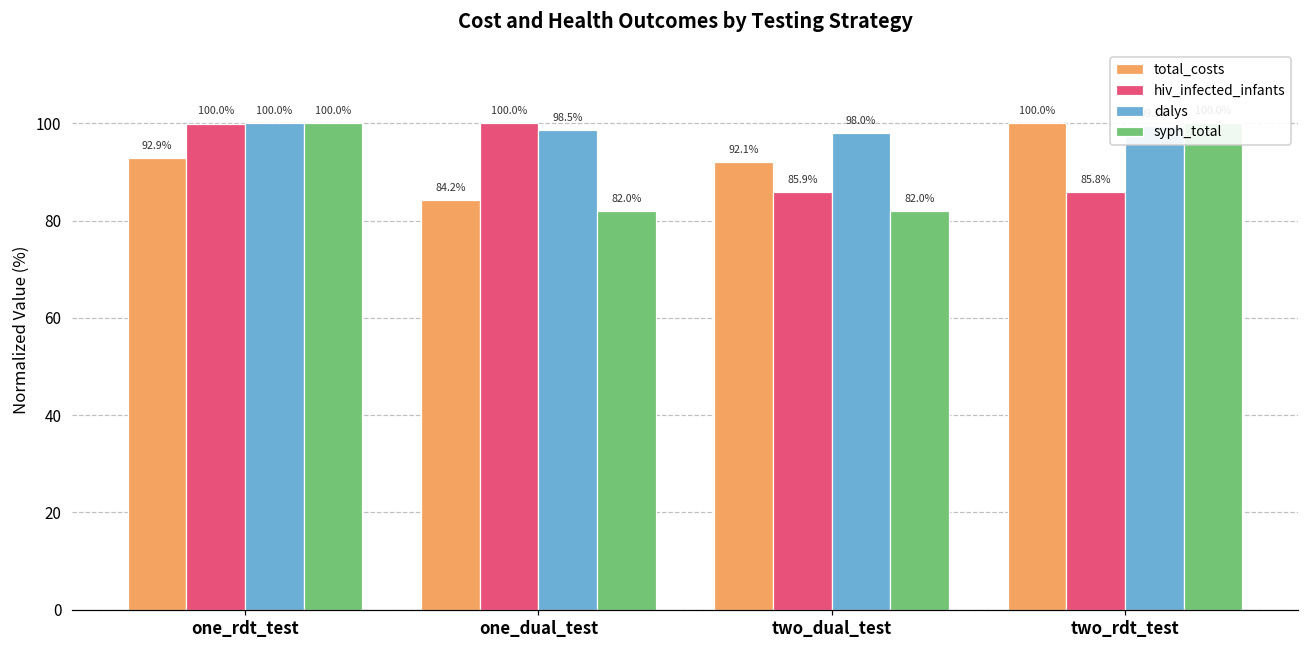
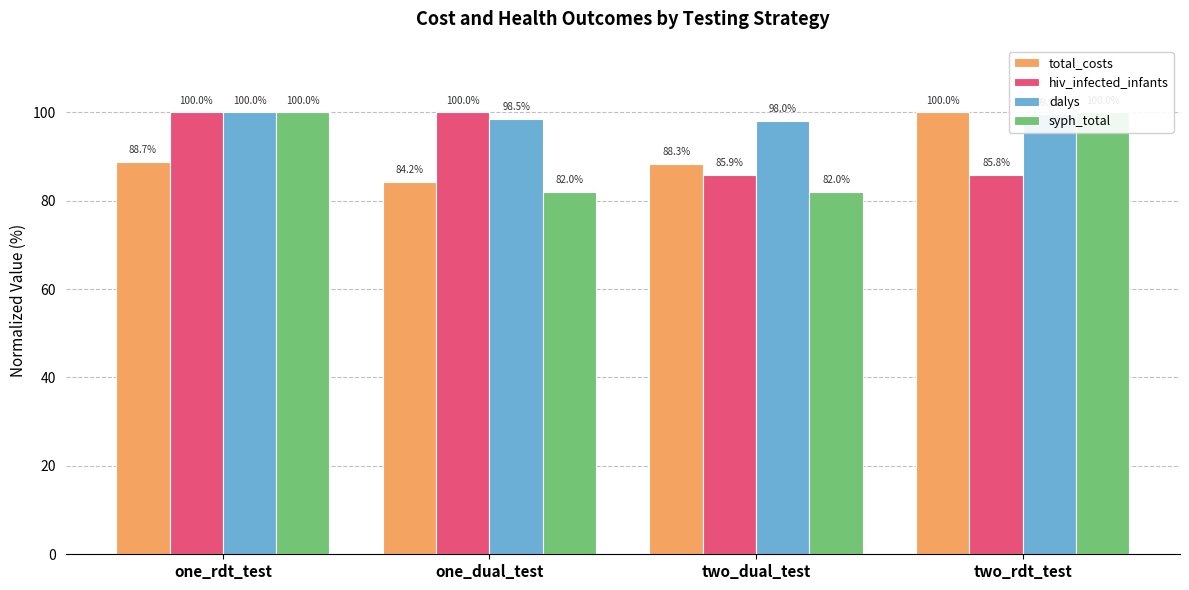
total_costs, one_rdt_test: 92.9% -> 88.7%
total_costs, two_dual_test: 92.1% -> 88.3%
